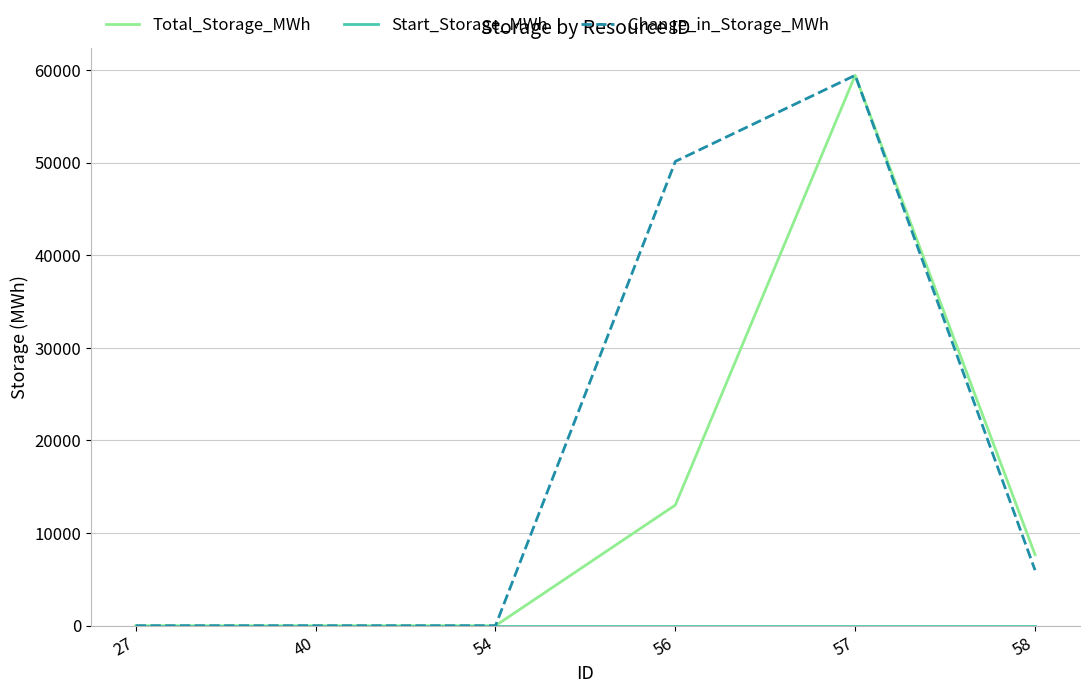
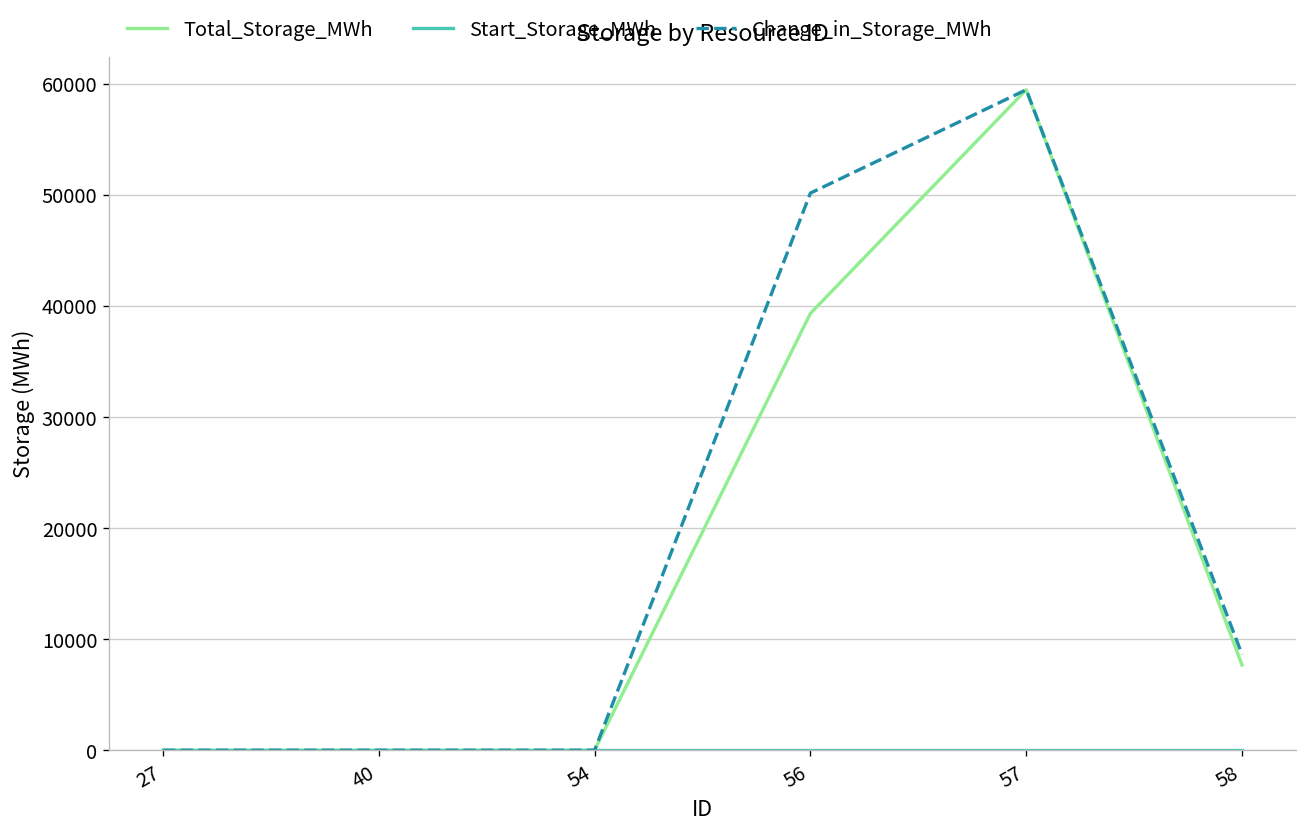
Total_Storage_MWh, 56: 13000 -> 39000
Change_in_Storage_MWh, 58: 6000 -> 9000
